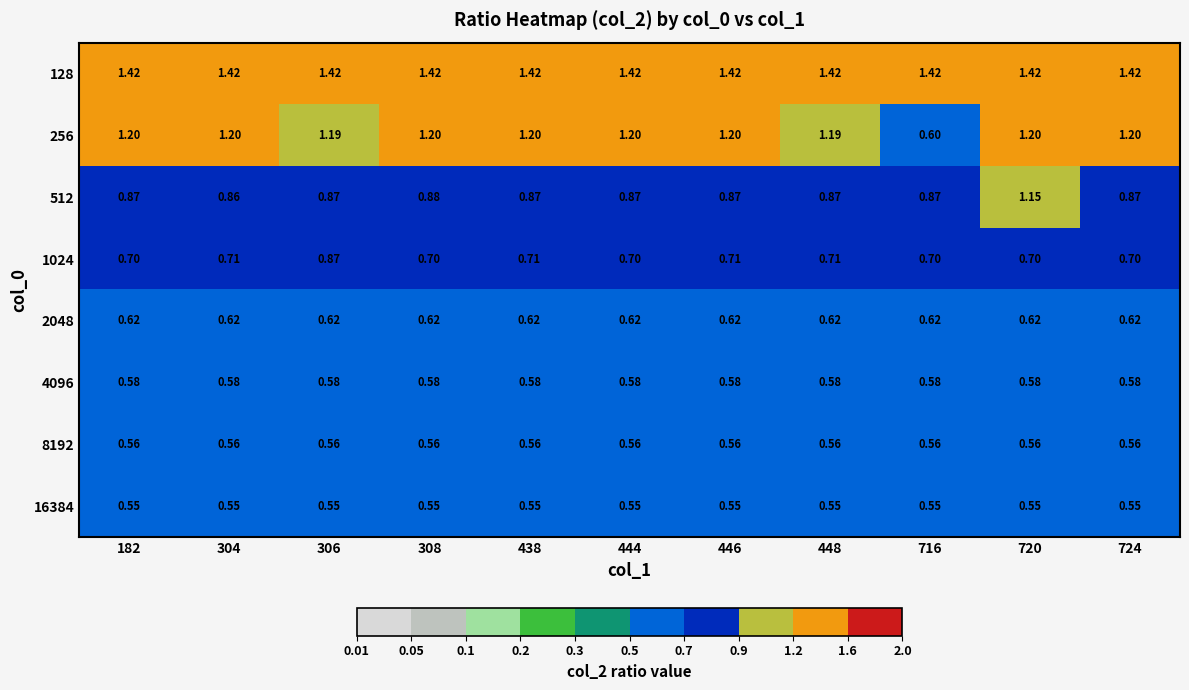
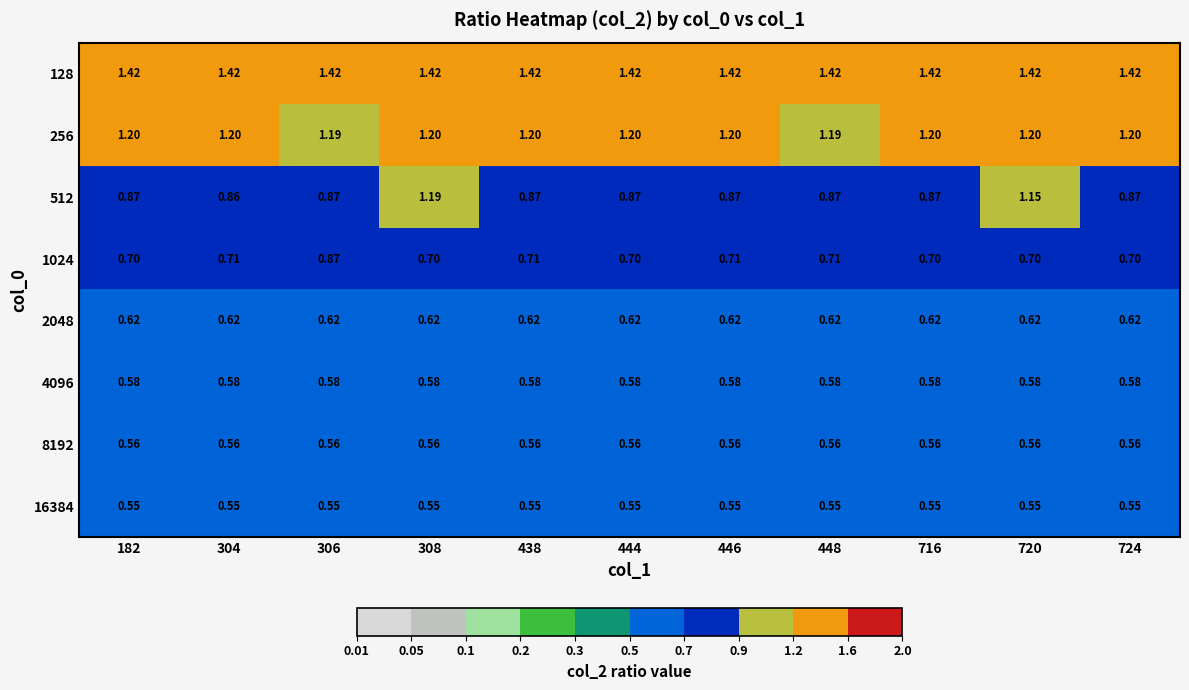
256, 716: 0.60 -> 1.20
512, 308: 0.88 -> 1.19
